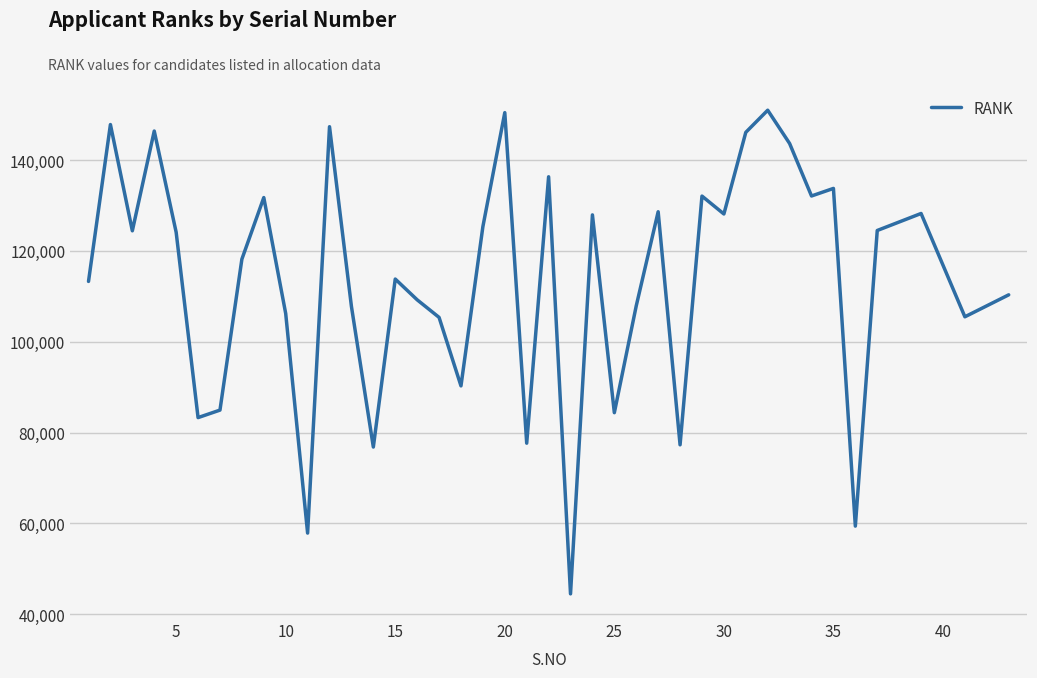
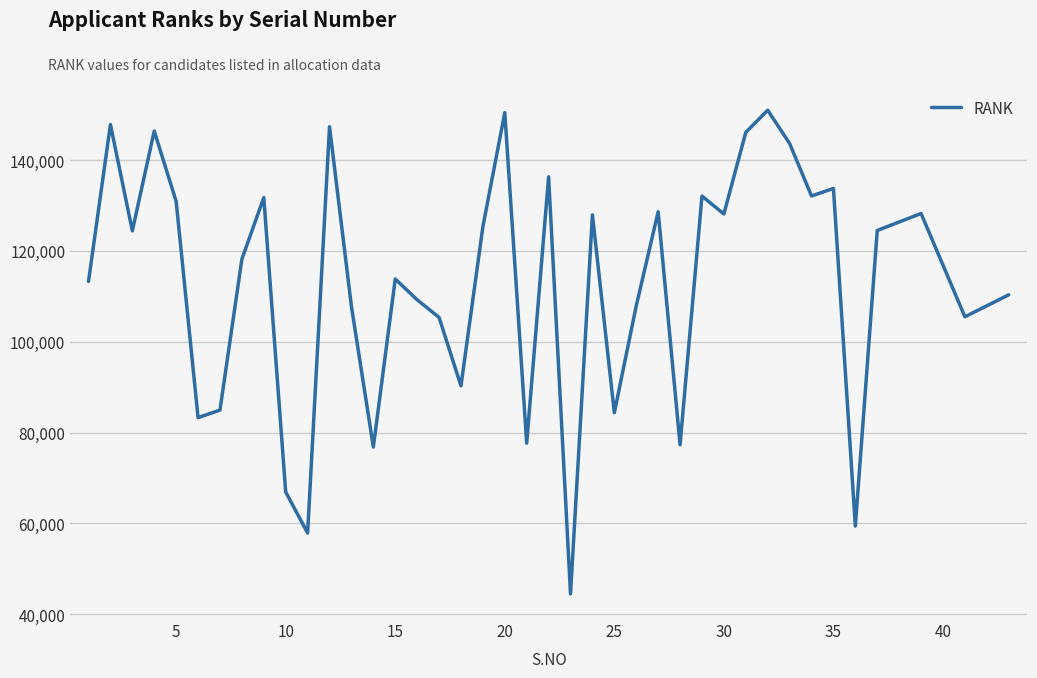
5: 124,000 -> 131,000
10: 106,000 -> 67,000
